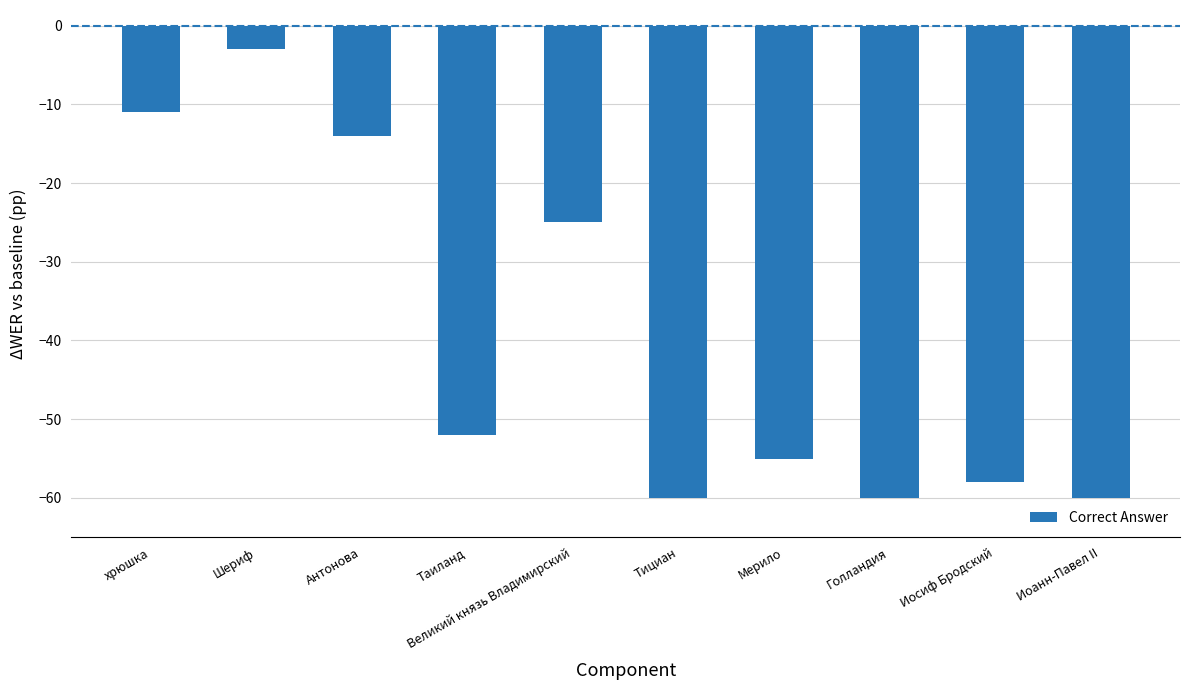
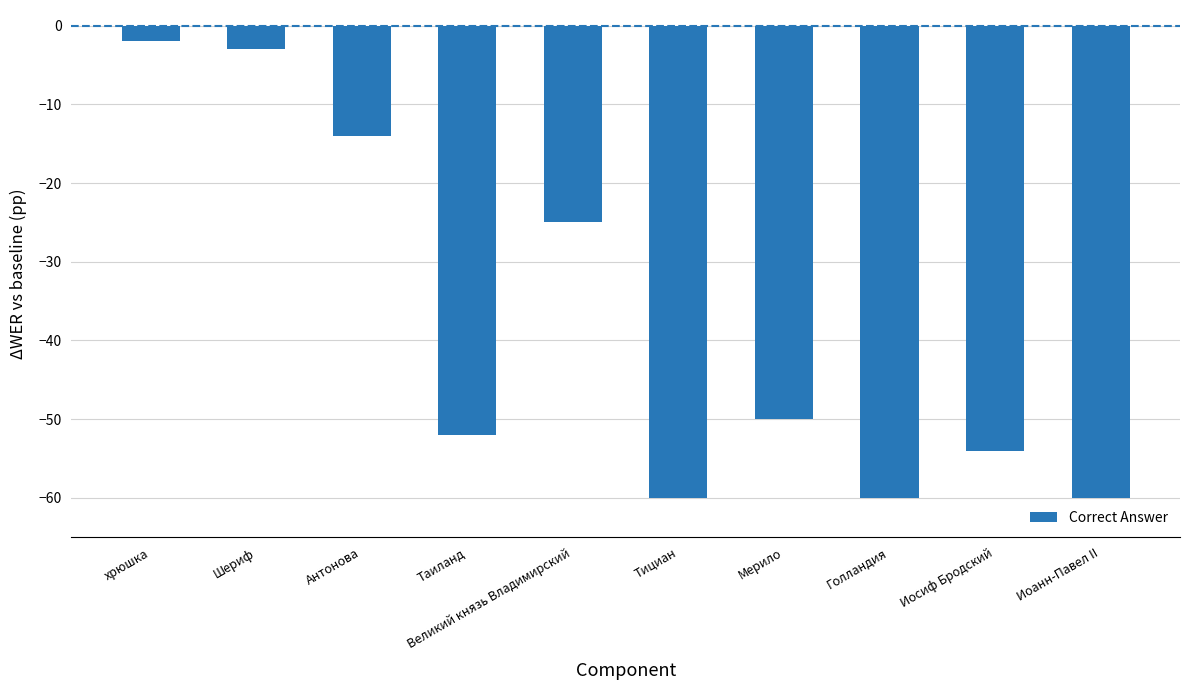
хрюшка: -11 -> -2
Мерило: -55 -> -50
Иосиф Бродский: -58 -> -54
